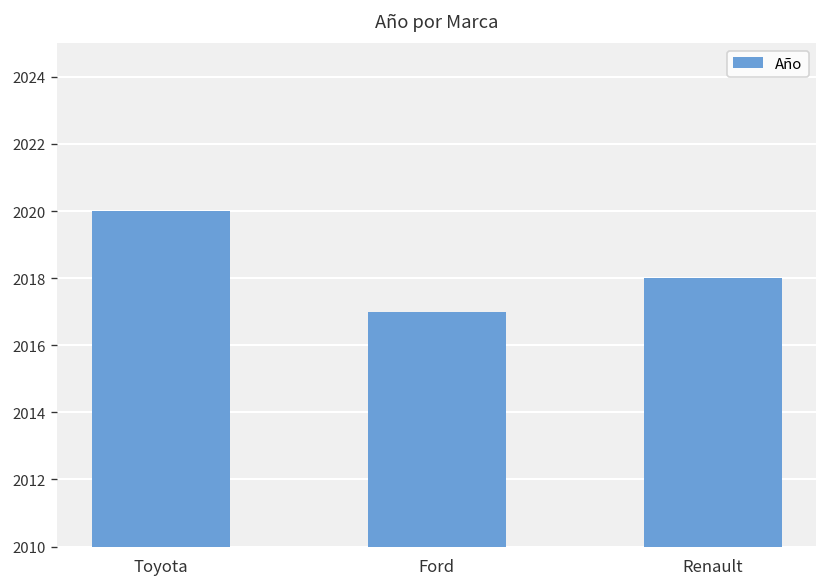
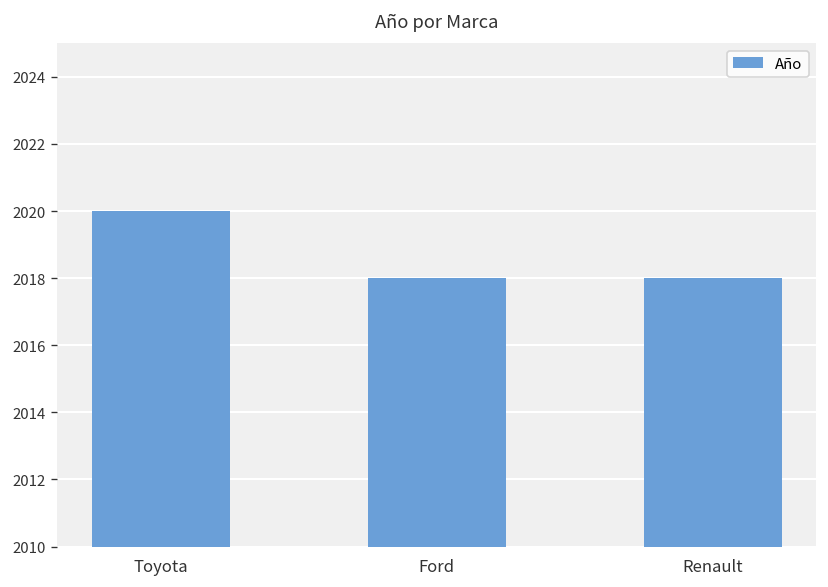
Ford: 2017 -> 2018
